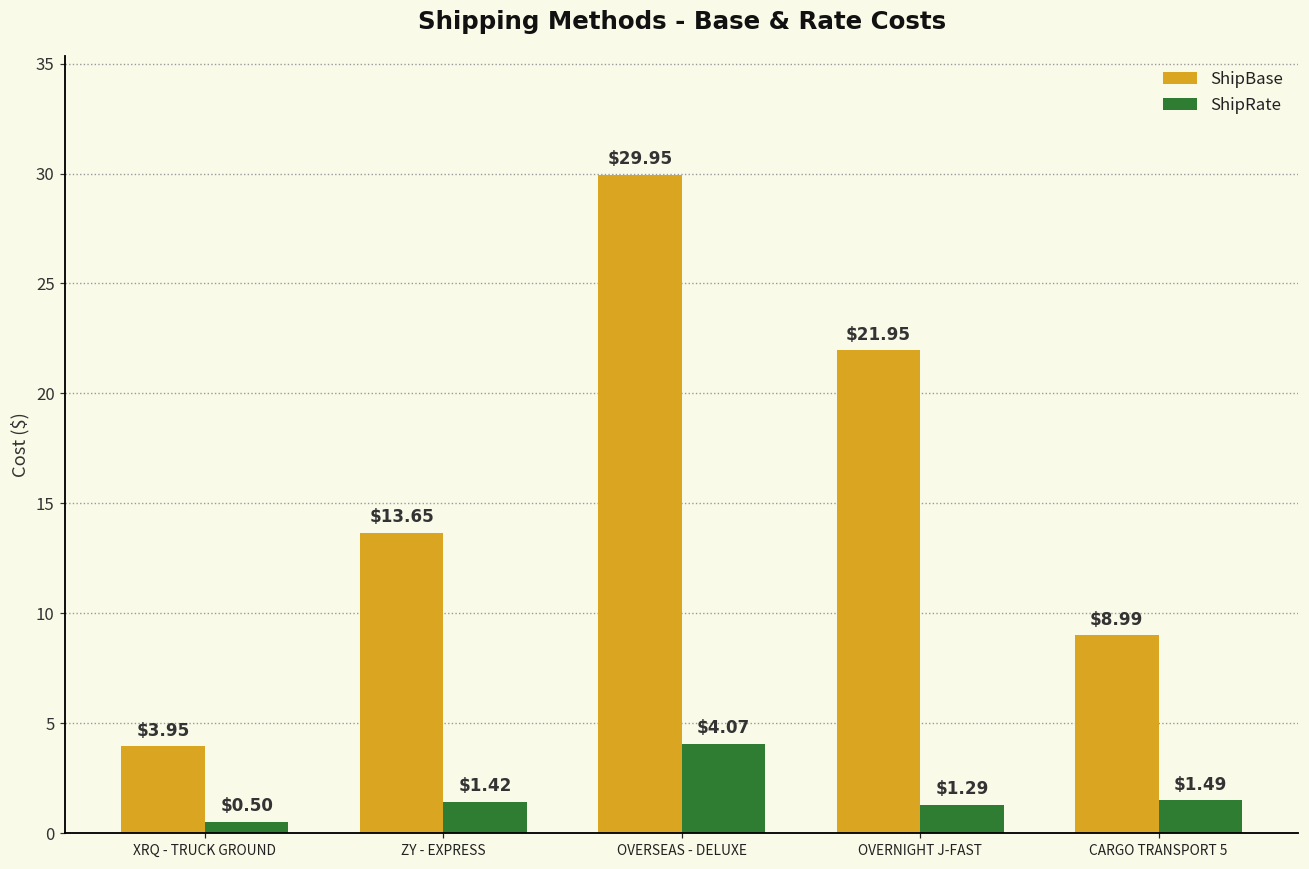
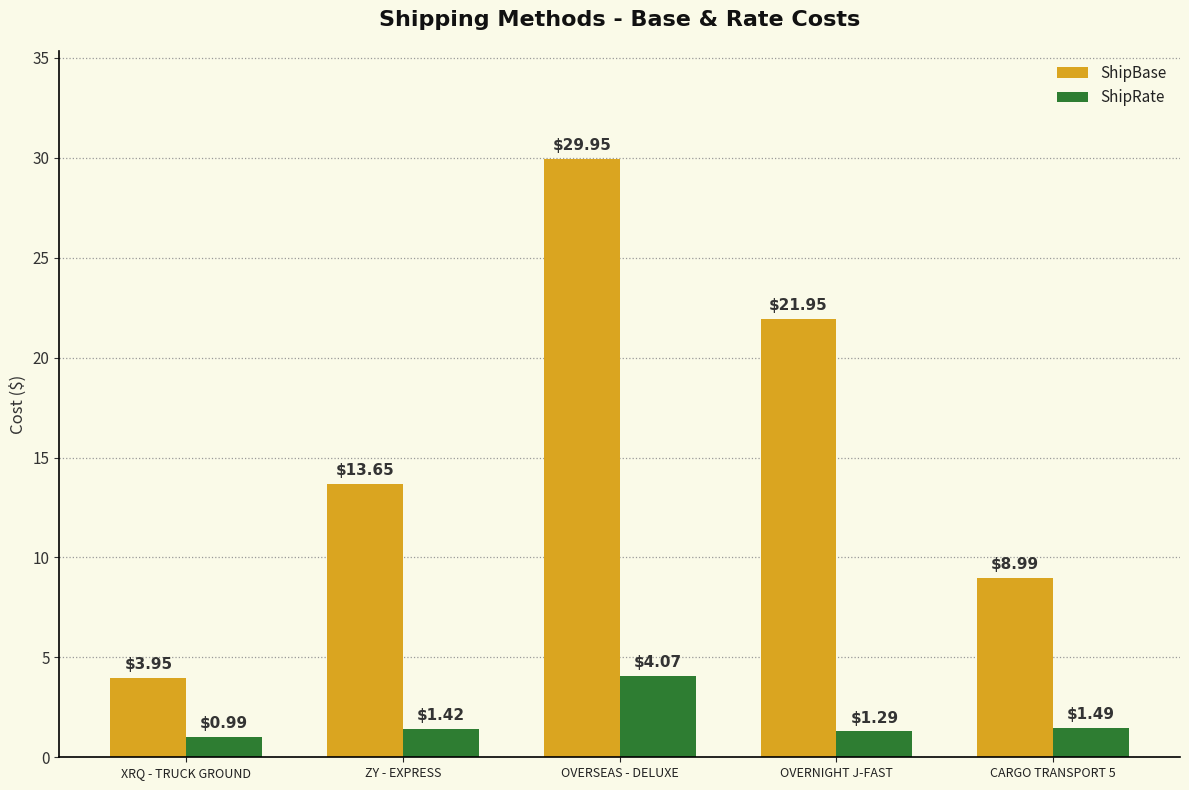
ShipRate, XRQ - TRUCK GROUND: $0.50 -> $0.99
